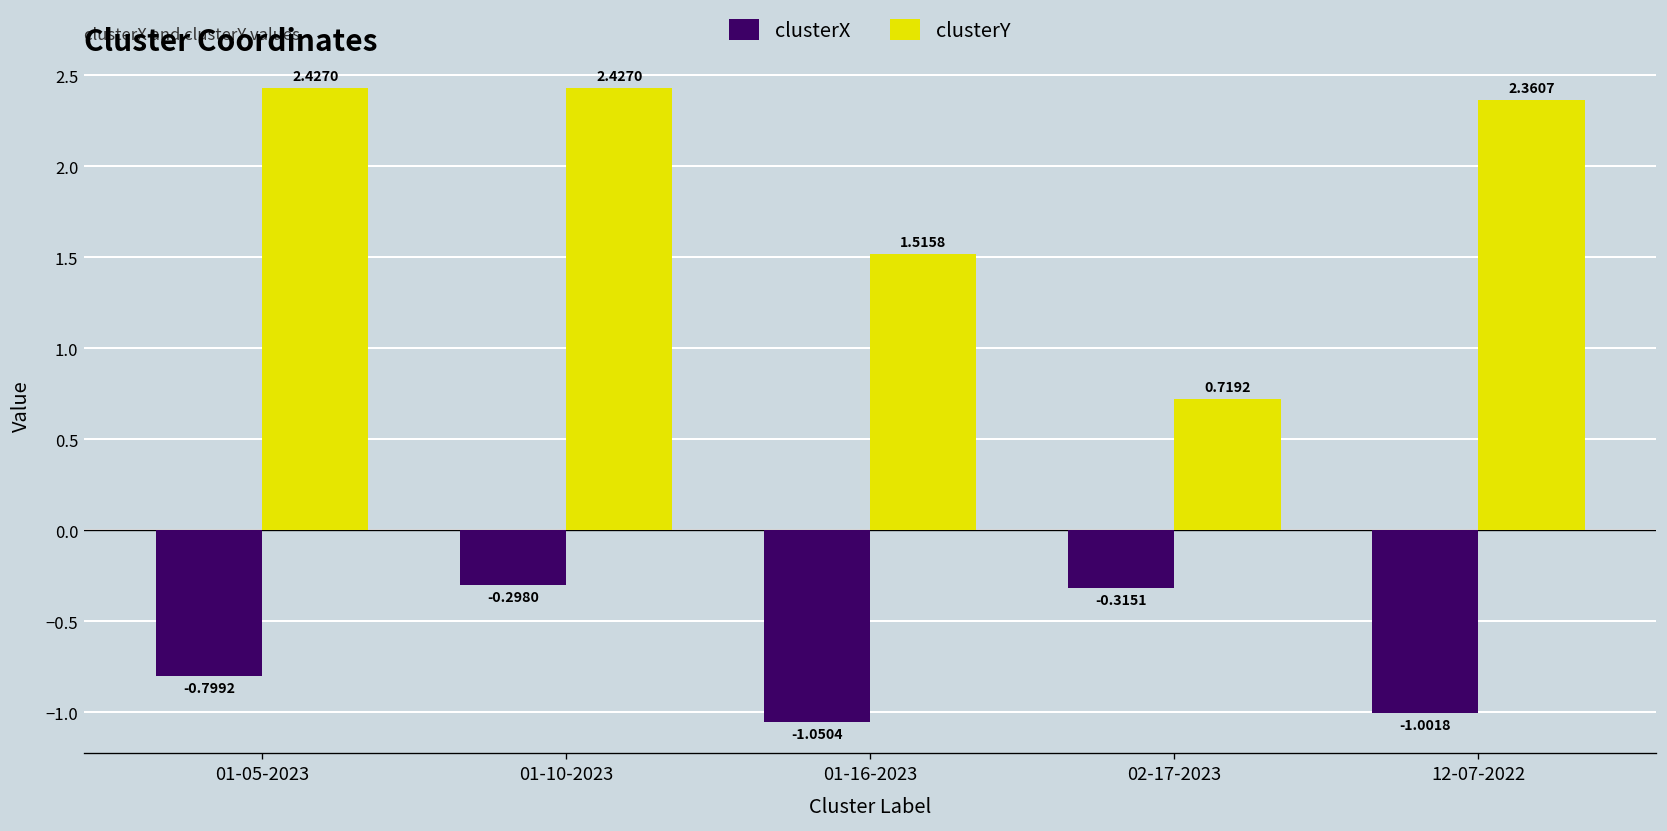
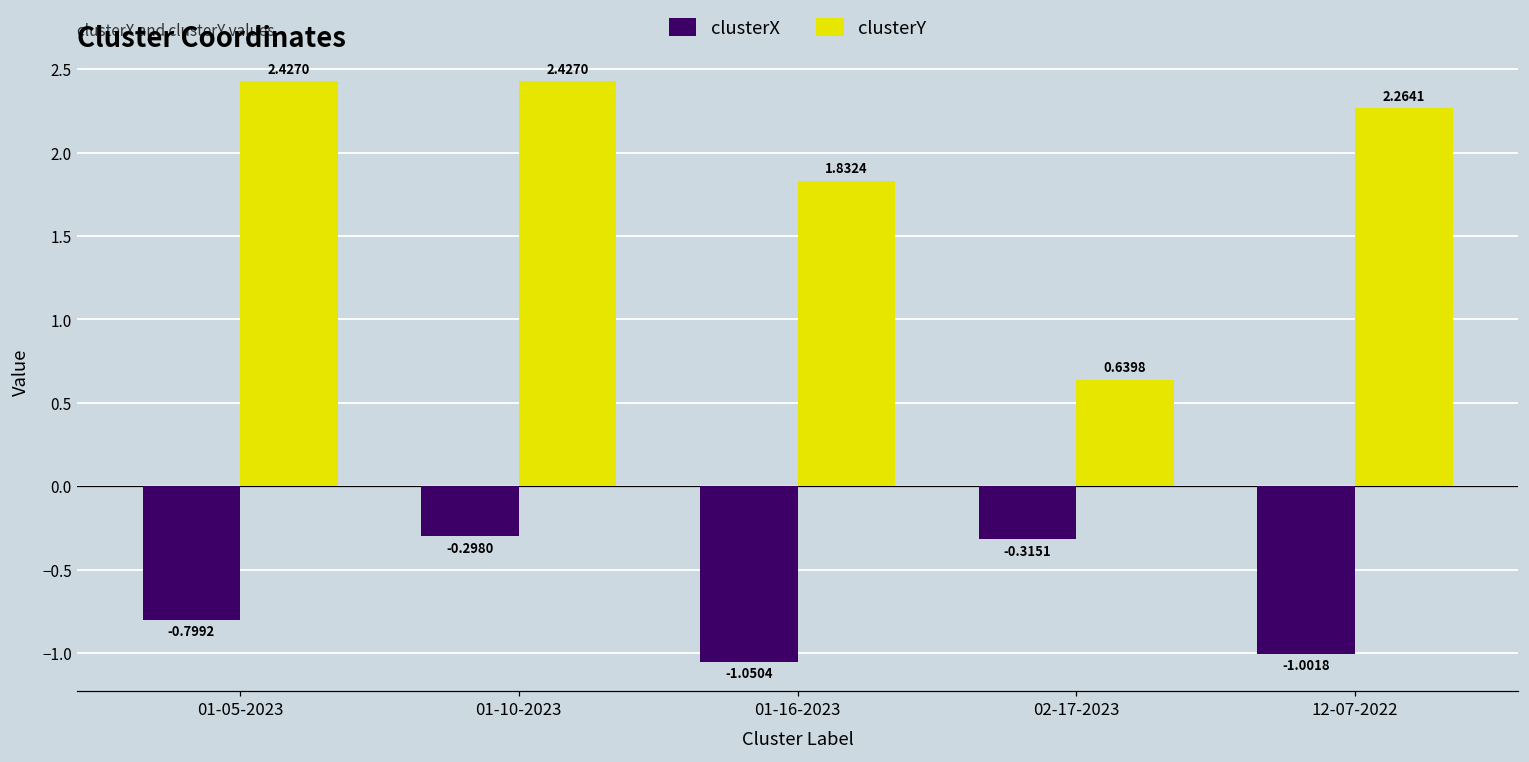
clusterY, 01-16-2023: 1.5158 -> 1.8324
clusterY, 02-17-2023: 0.7192 -> 0.6398
clusterY, 12-07-2022: 2.3607 -> 2.2641
